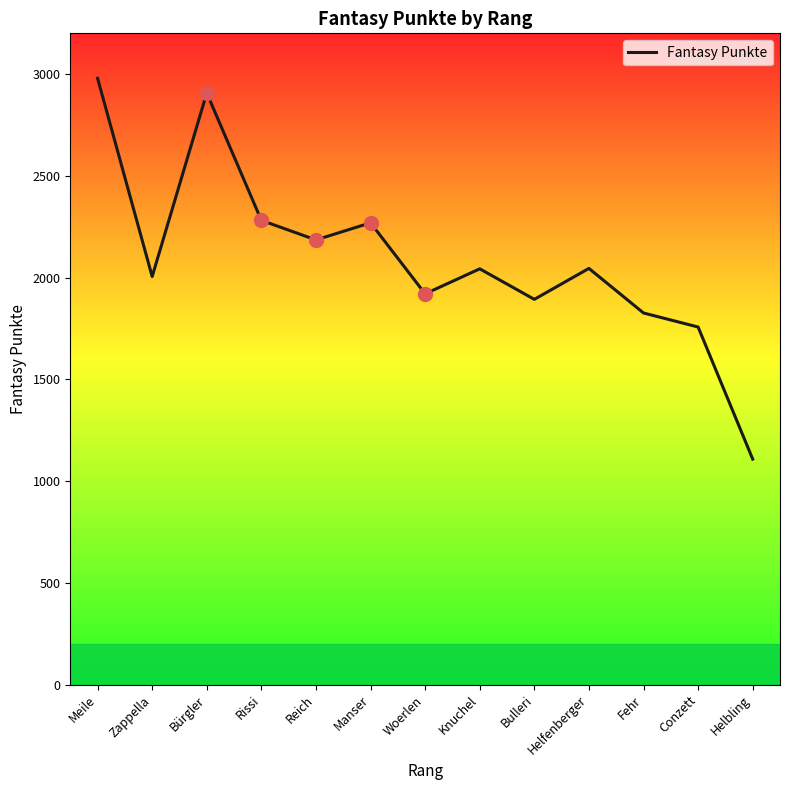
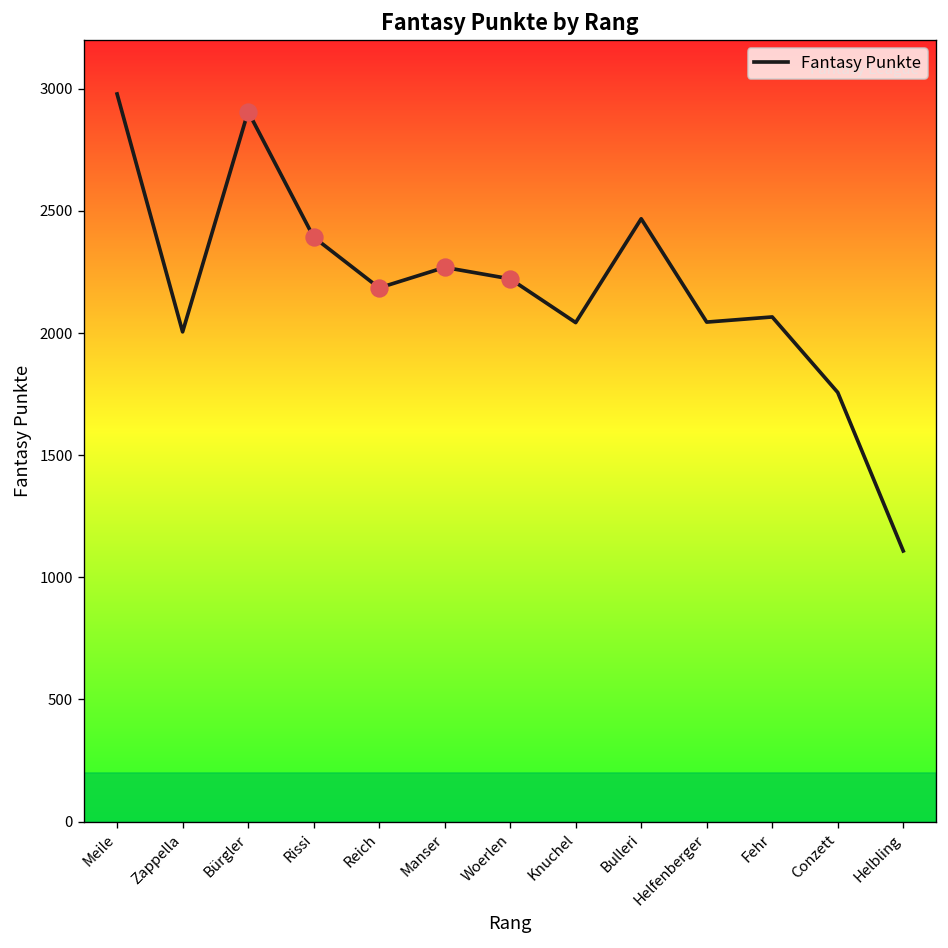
Fantasy Punkte, Rissi: 2280 -> 2390
Fantasy Punkte, Woerlen: 1920 -> 2220
Fantasy Punkte, Bulleri: 1890 -> 2470
Fantasy Punkte, Fehr: 1830 -> 2070
